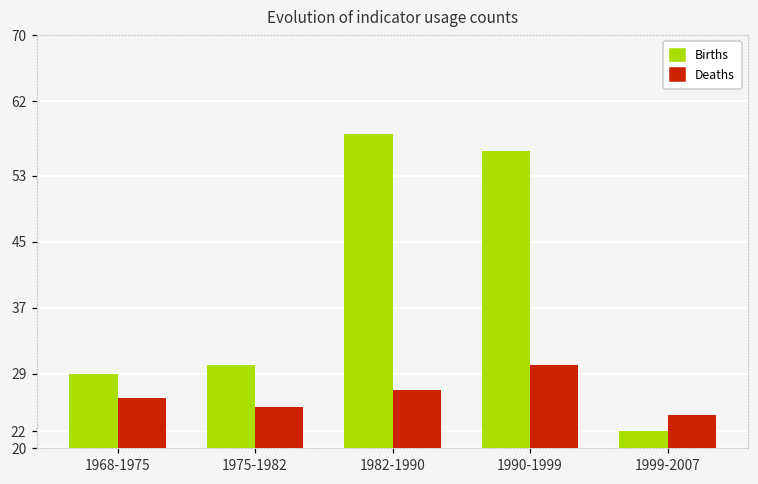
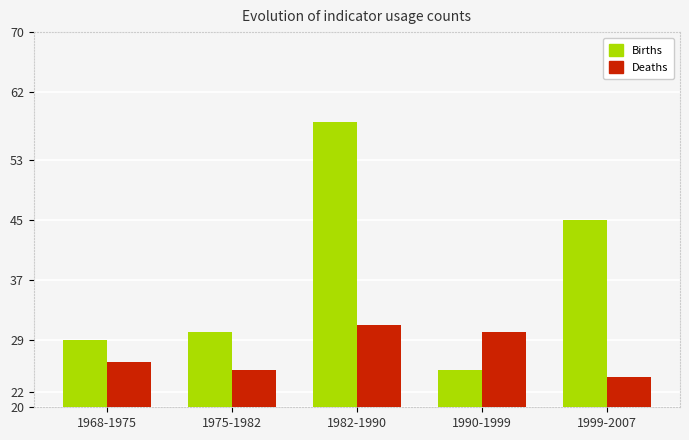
Deaths, 1982-1990: 27 -> 31
Births, 1990-1999: 56 -> 25
Births, 1999-2007: 22 -> 45
